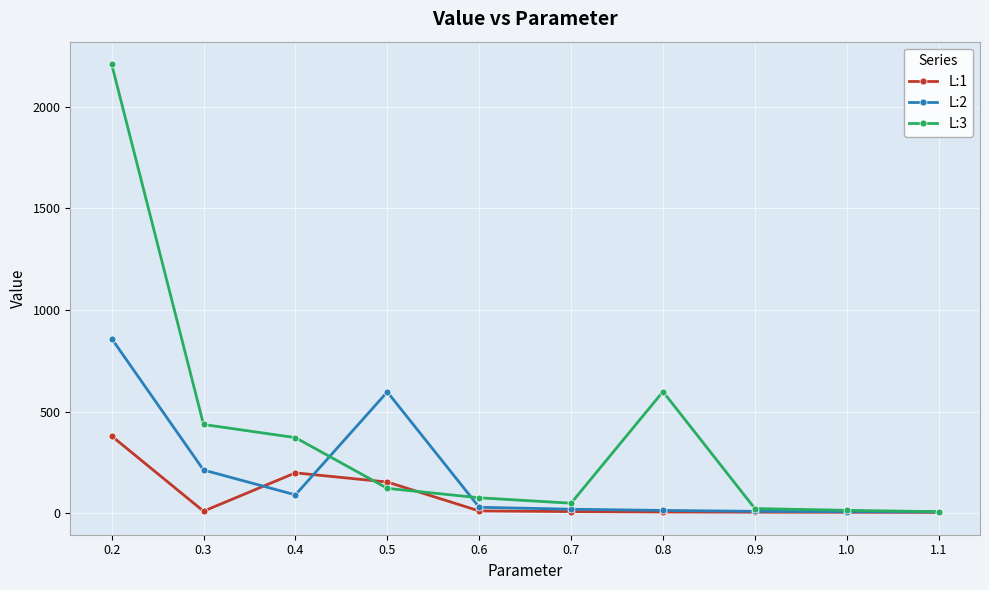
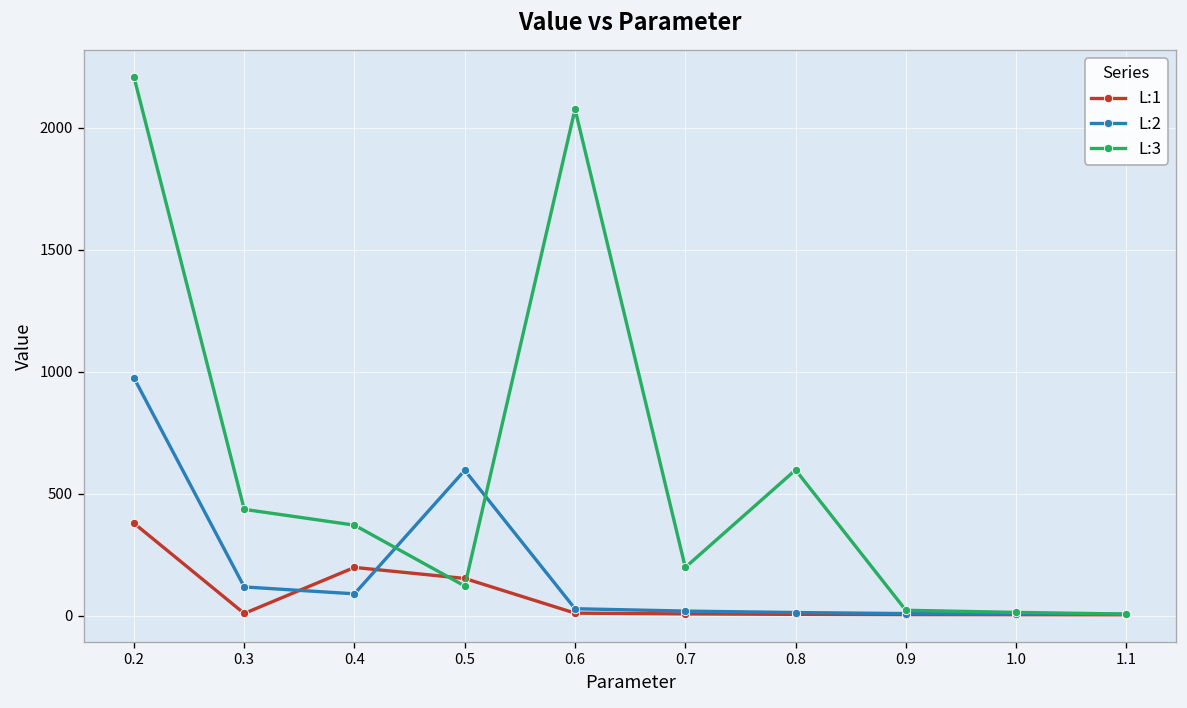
L:2, 0.2: 860 -> 980
L:2, 0.3: 210 -> 120
L:3, 0.6: 80 -> 2080
L:3, 0.7: 50 -> 200
